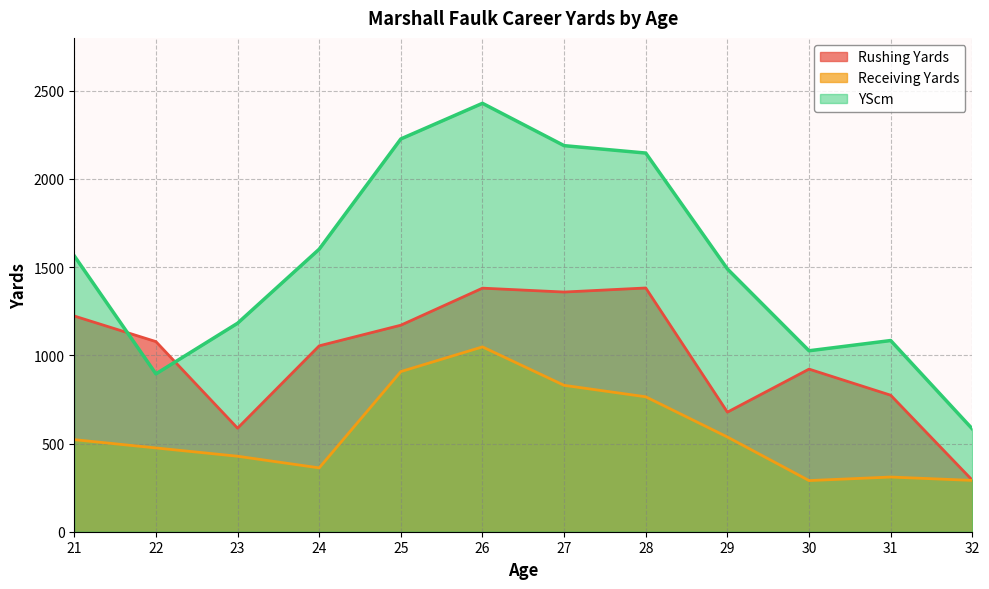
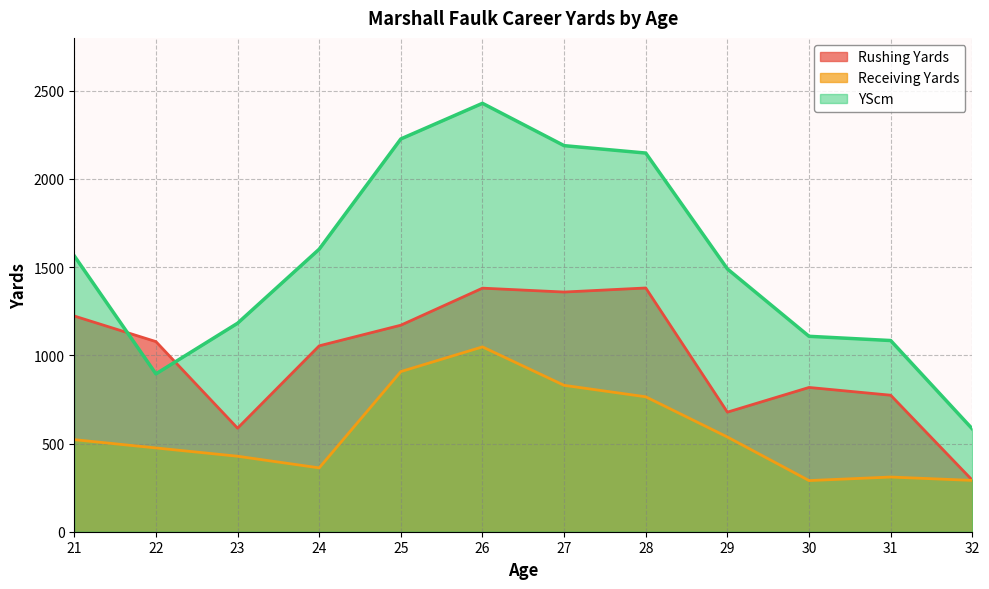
Rushing Yards, 30: 920 -> 820
YScm, 30: 1030 -> 1110
